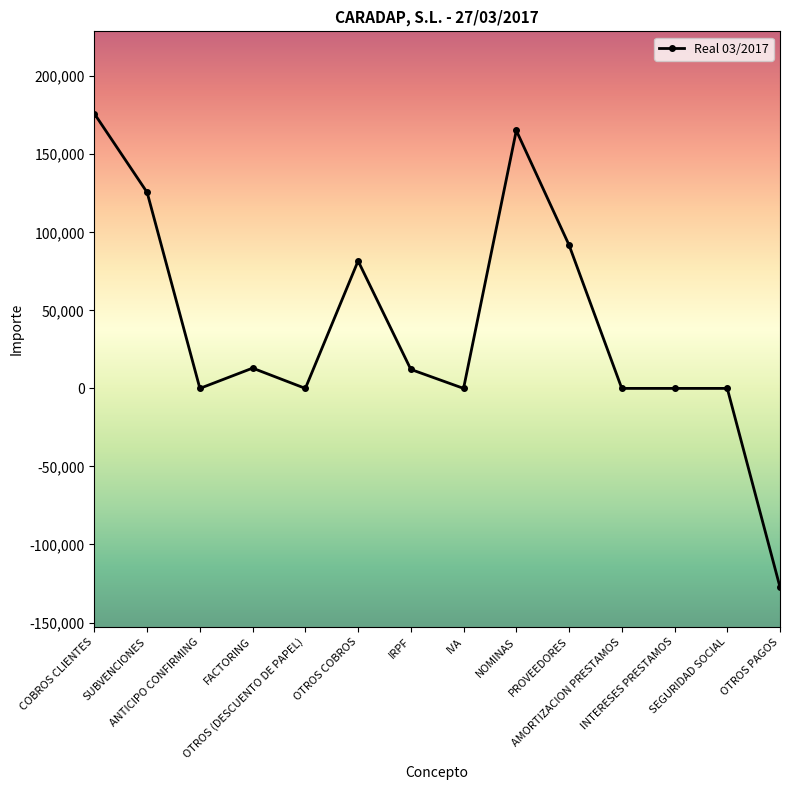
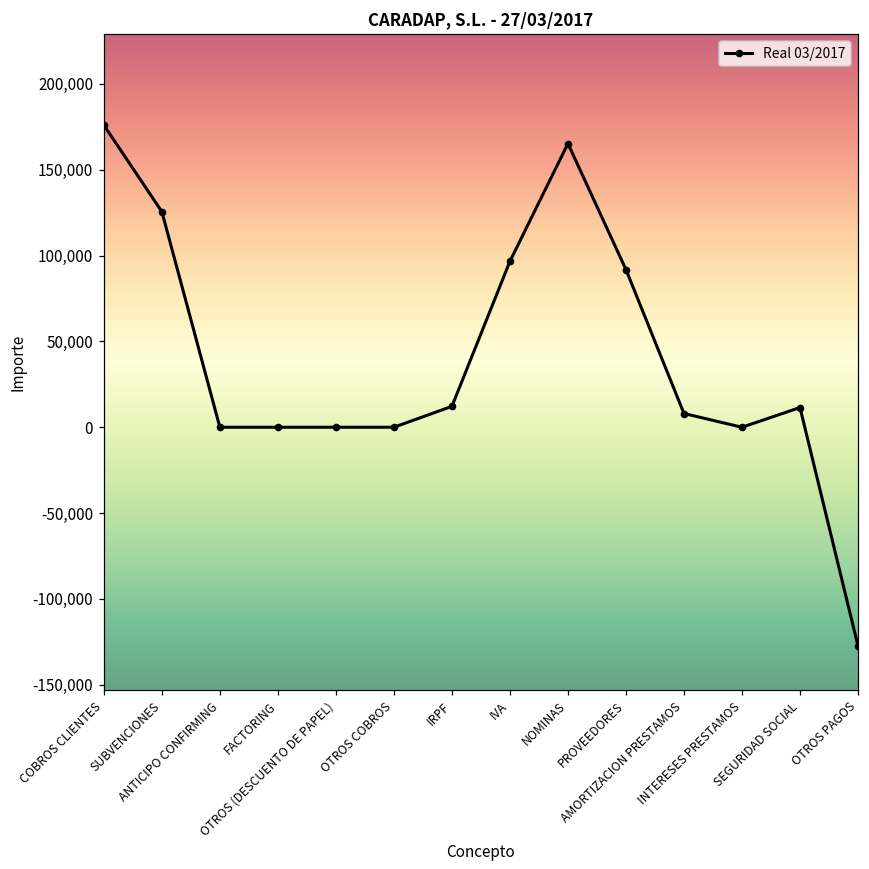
FACTORING: 13,000 -> 0
OTROS COBROS: 82,000 -> 0
IVA: 0 -> 97,000
AMORTIZACION PRESTAMOS: 0 -> 8,000
SEGURIDAD SOCIAL: 0 -> 11,000
